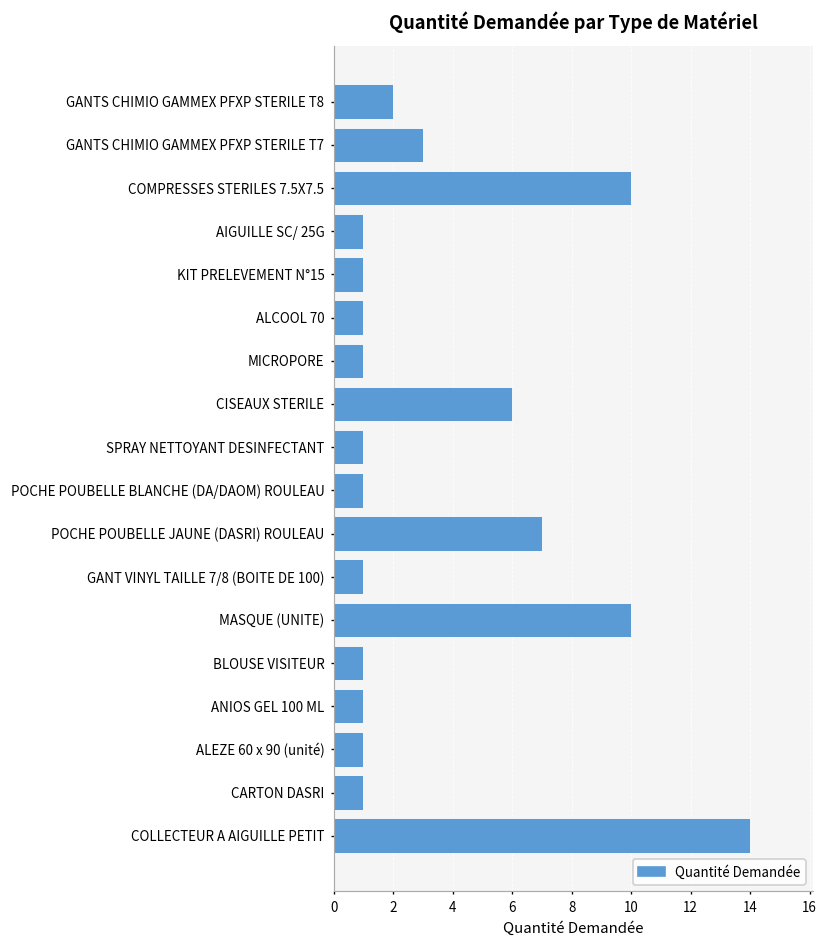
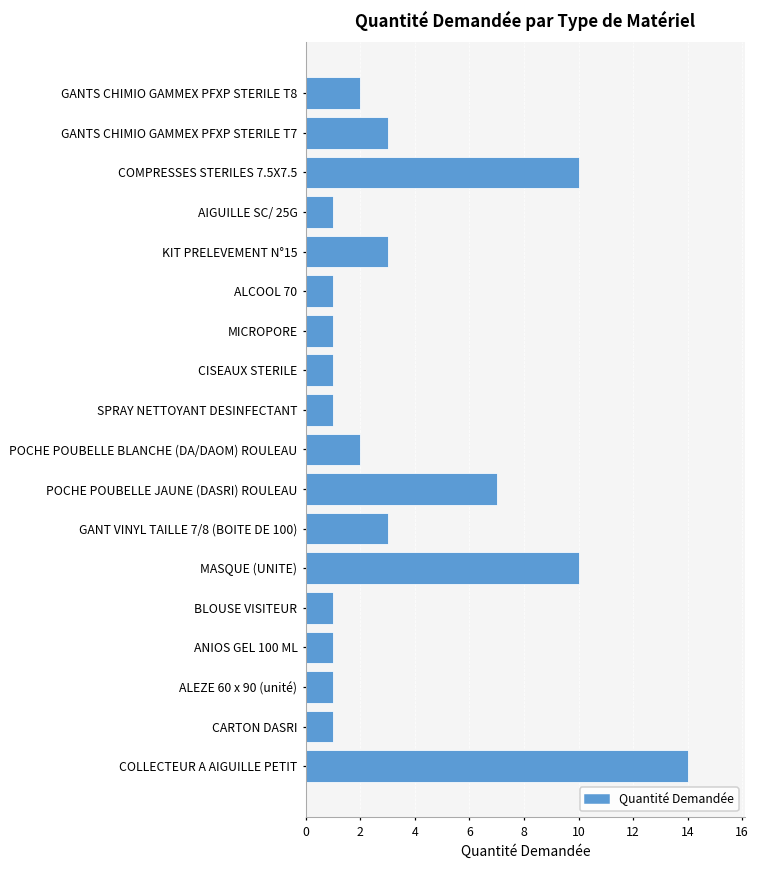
KIT PRELEVEMENT N°15: 1 -> 3
CISEAUX STERILE: 6 -> 1
POCHE POUBELLE BLANCHE (DA/DAOM) ROULEAU: 1 -> 2
GANT VINYL TAILLE 7/8 (BOITE DE 100): 1 -> 3
